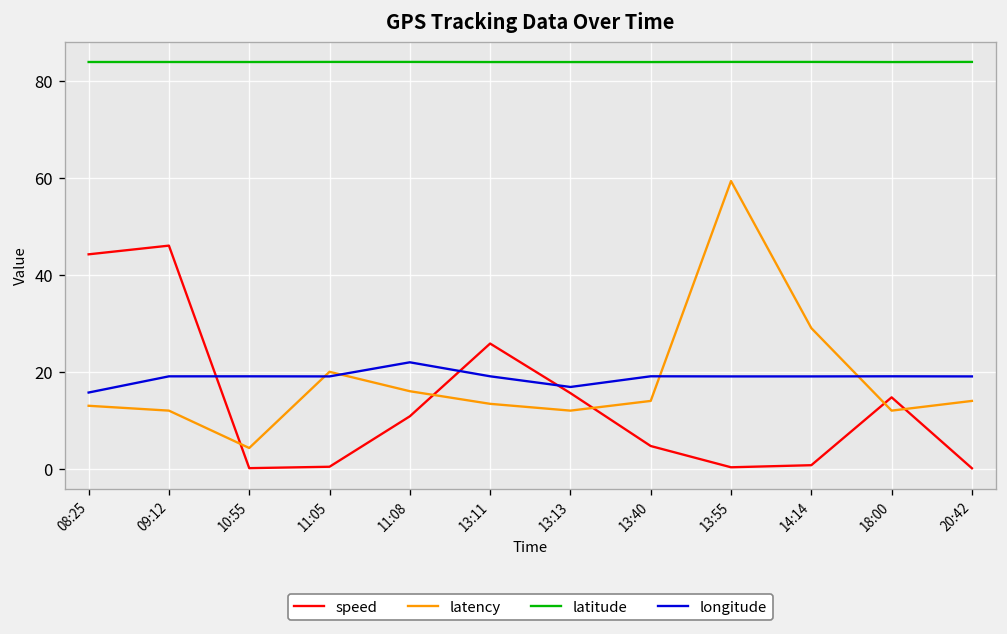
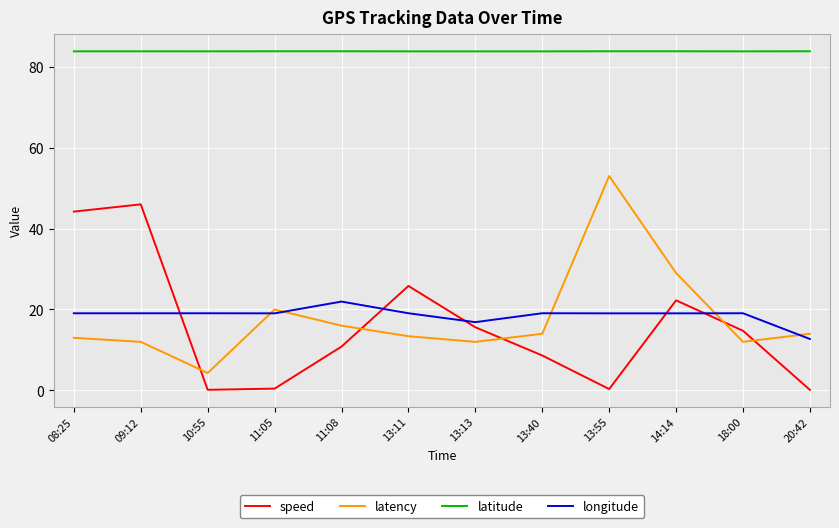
longitude, 08:25: 16 -> 19
speed, 13:40: 5 -> 9
latency, 13:55: 59 -> 53
speed, 14:14: 1 -> 22
longitude, 20:42: 19 -> 13
